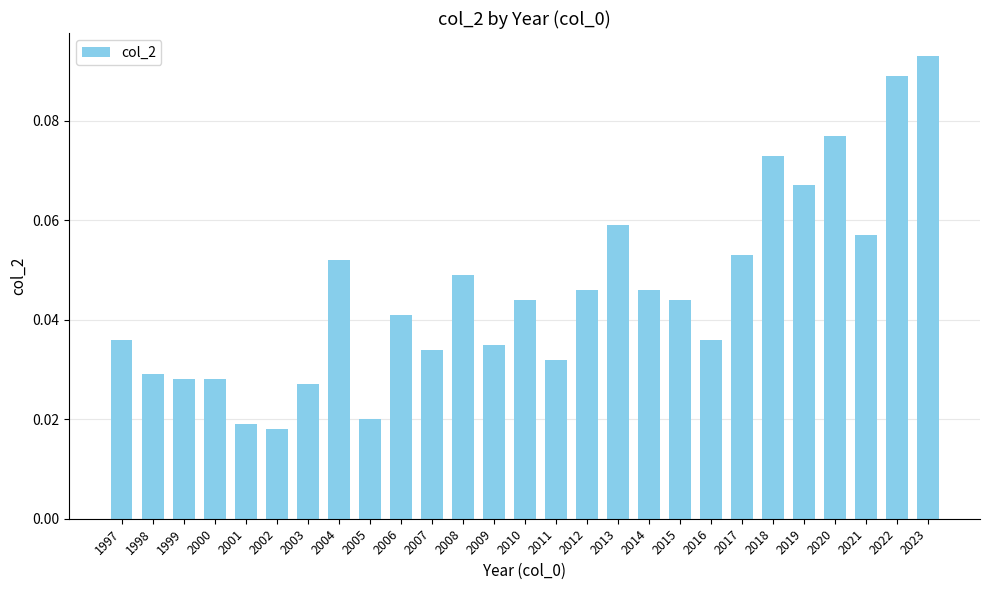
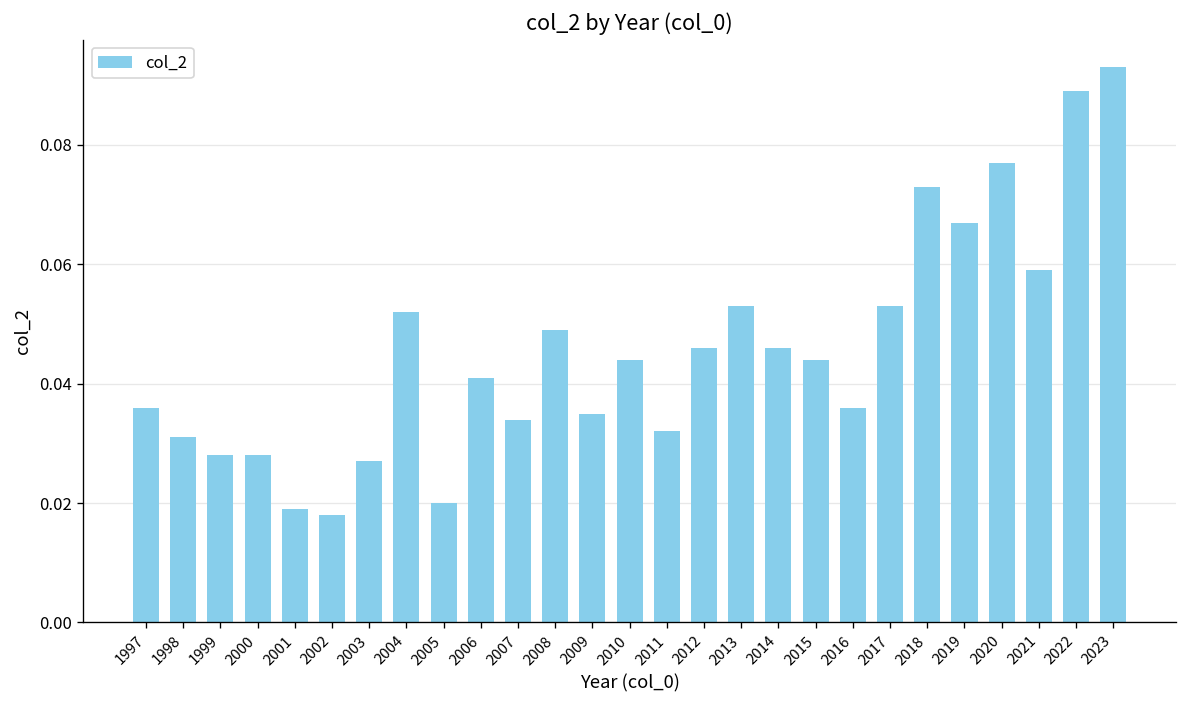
1998: 0.029 -> 0.031
2013: 0.059 -> 0.053
2021: 0.057 -> 0.059
